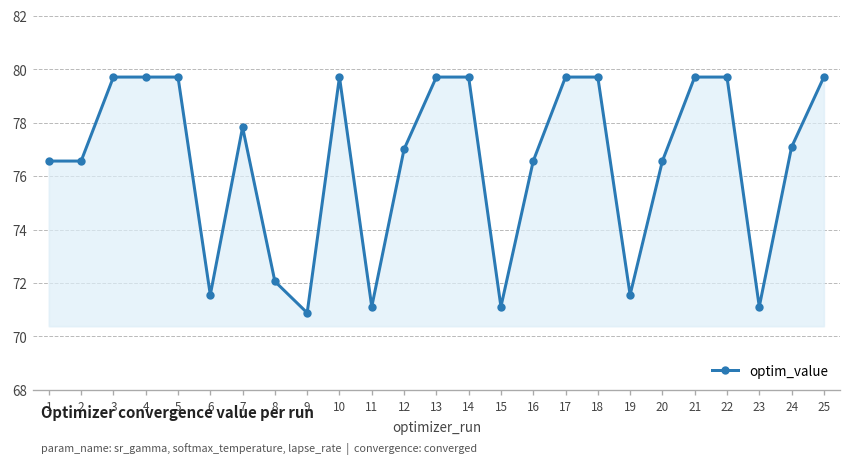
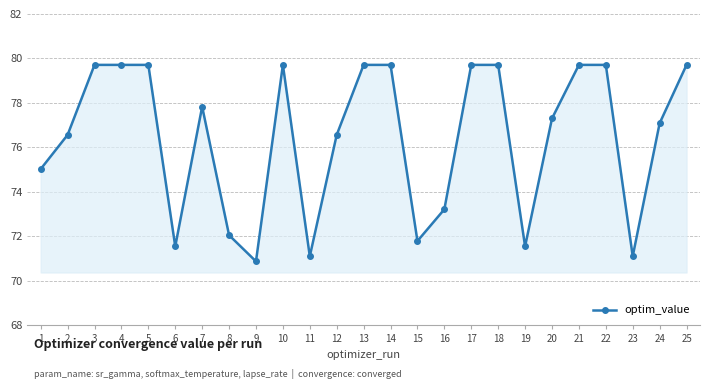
1: 76.6 -> 75.0
12: 77.0 -> 76.6
15: 71.1 -> 71.8
16: 76.6 -> 73.2
20: 76.6 -> 77.3
